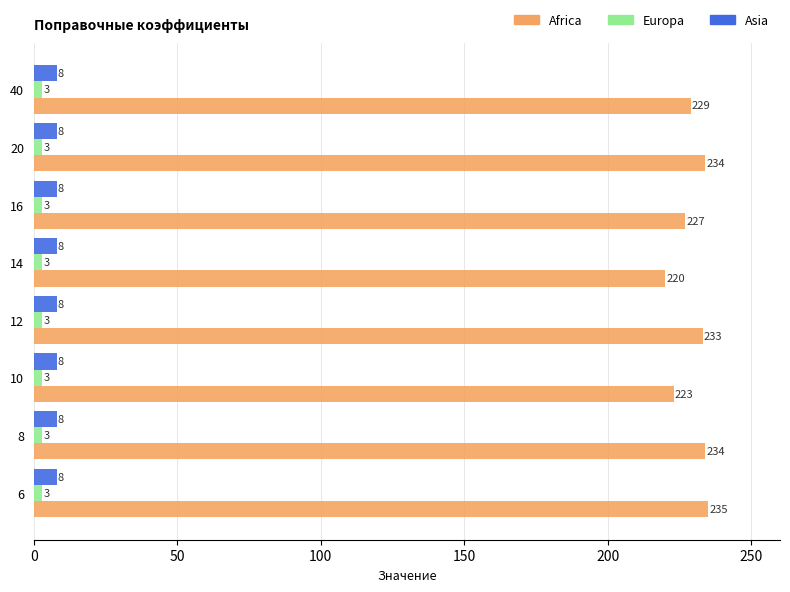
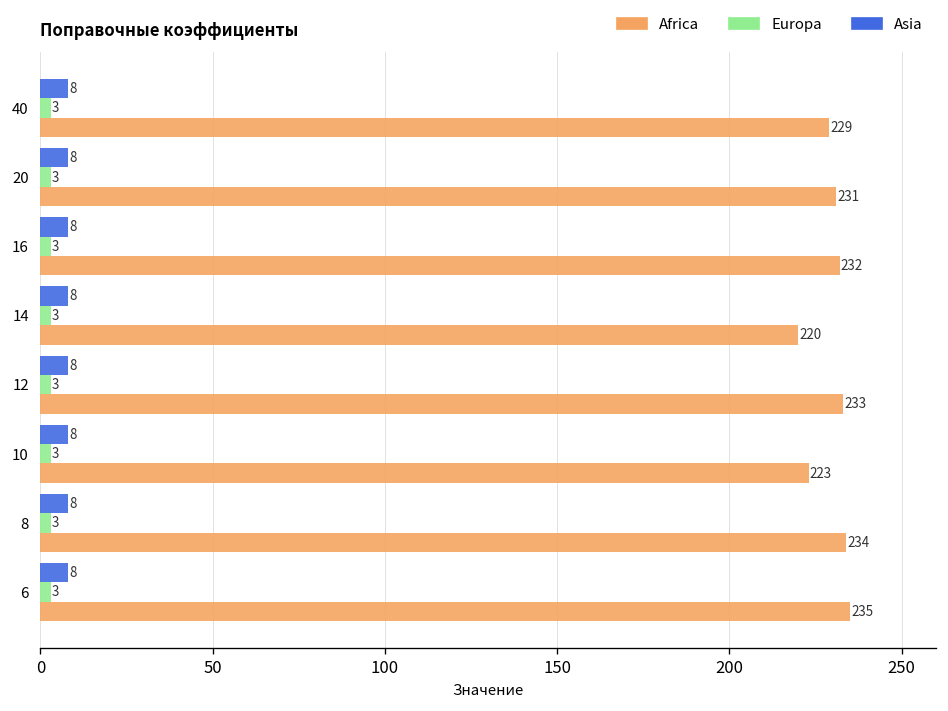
Africa, 20: 234 -> 231
Africa, 16: 227 -> 232
